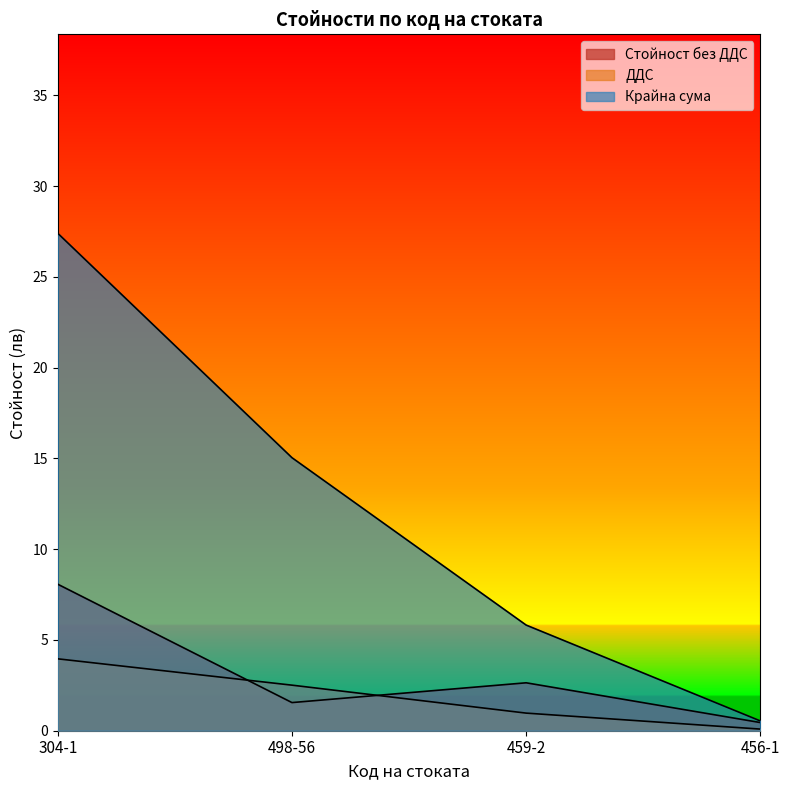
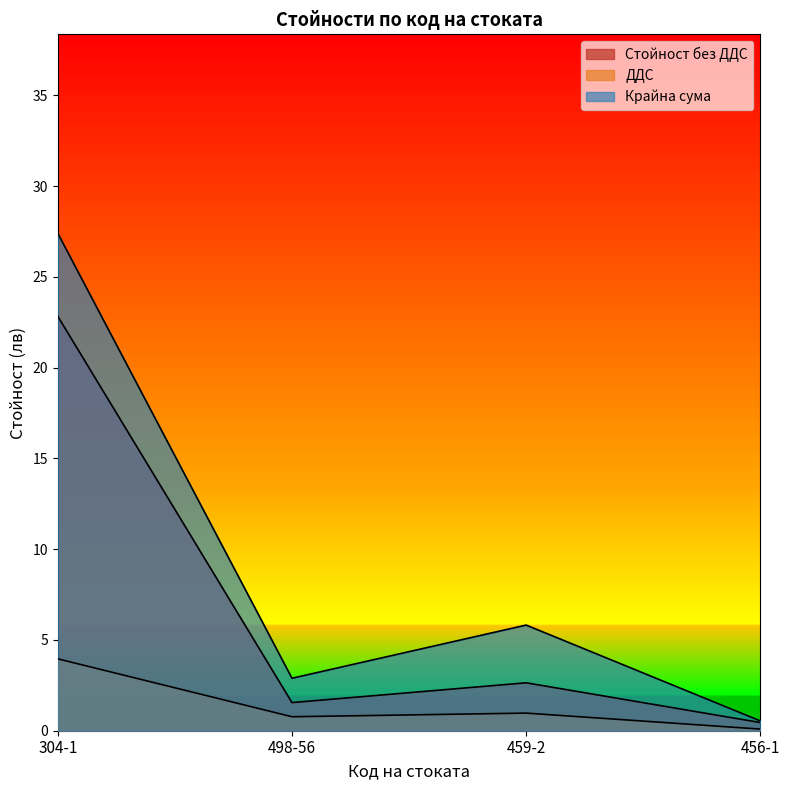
Стойност без ДДС, 304-1: 8.1 -> 22.8
ДДС, 498-56: 2.5 -> 0.8
Крайна сума, 498-56: 15.0 -> 2.9
